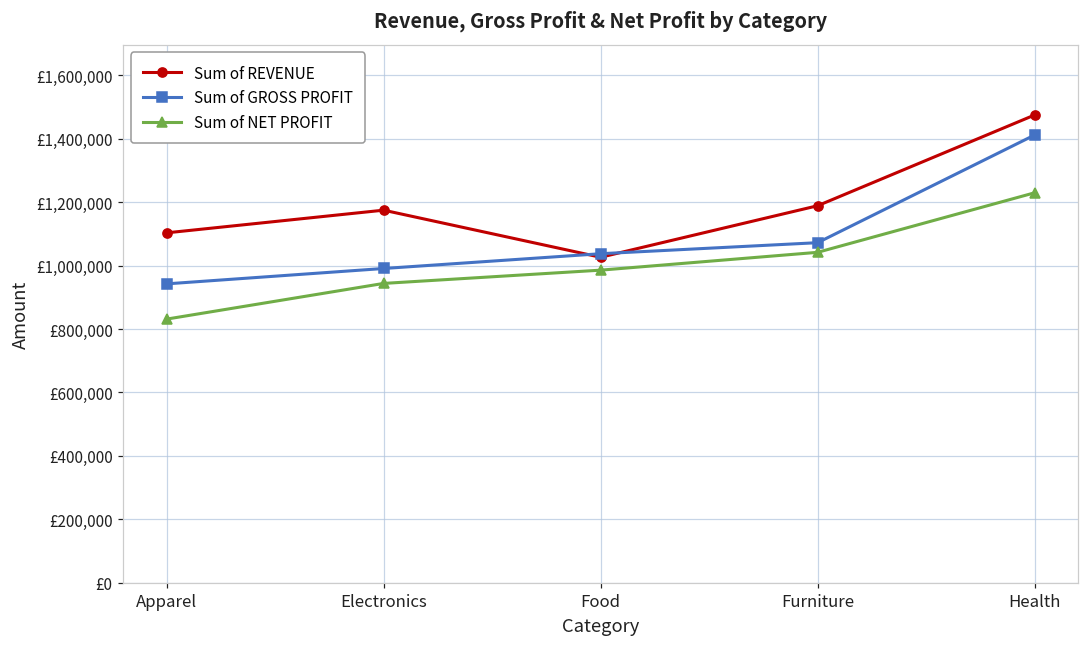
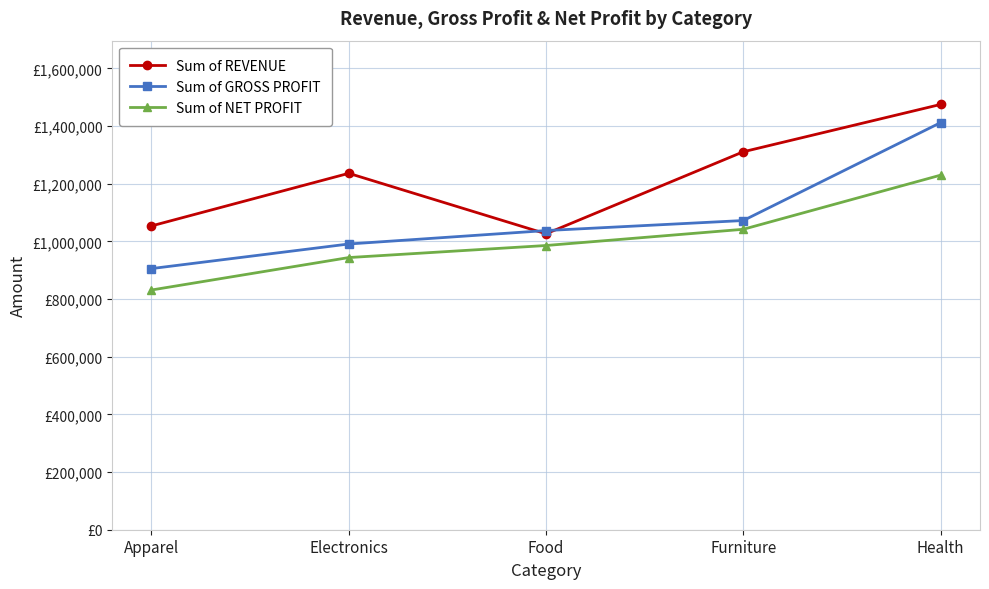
Sum of REVENUE, Apparel: £1,100,000 -> £1,050,000
Sum of GROSS PROFIT, Apparel: £940,000 -> £910,000
Sum of REVENUE, Electronics: £1,170,000 -> £1,240,000
Sum of REVENUE, Furniture: £1,190,000 -> £1,310,000
